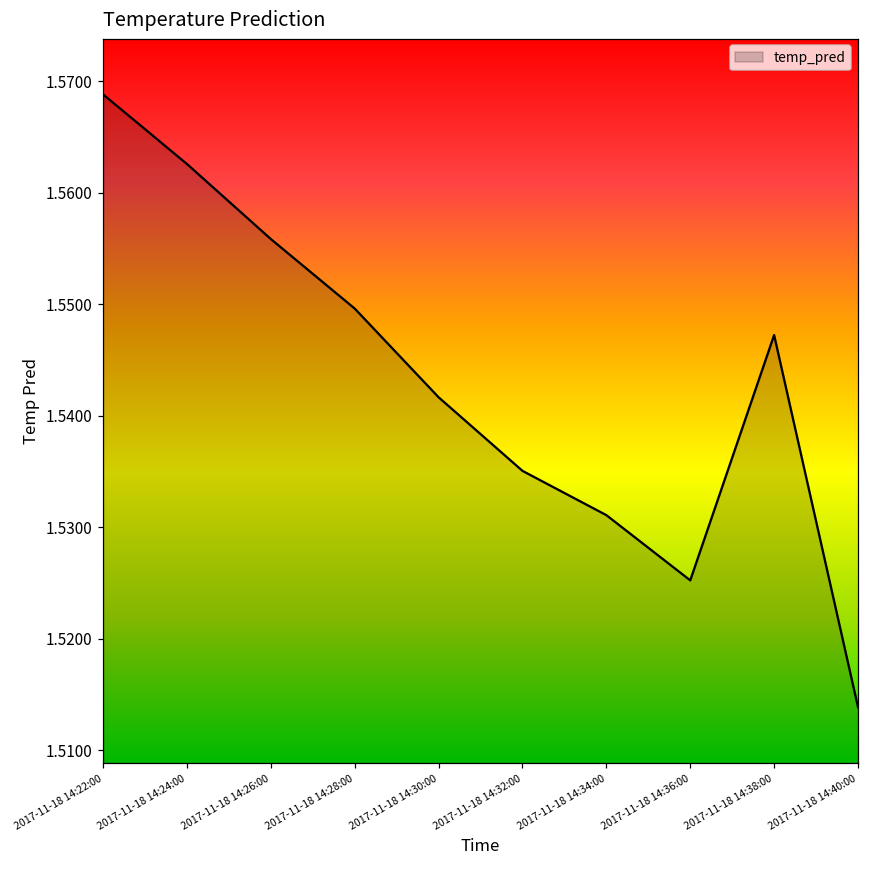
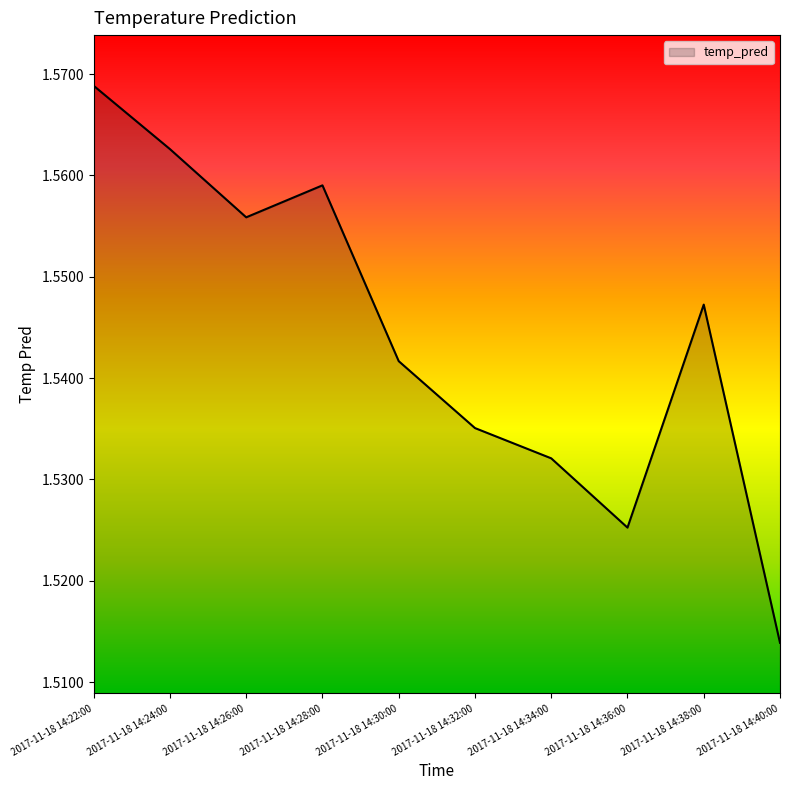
2017-11-18 14:28:00: 1.5496 -> 1.5590
2017-11-18 14:34:00: 1.5311 -> 1.5321
